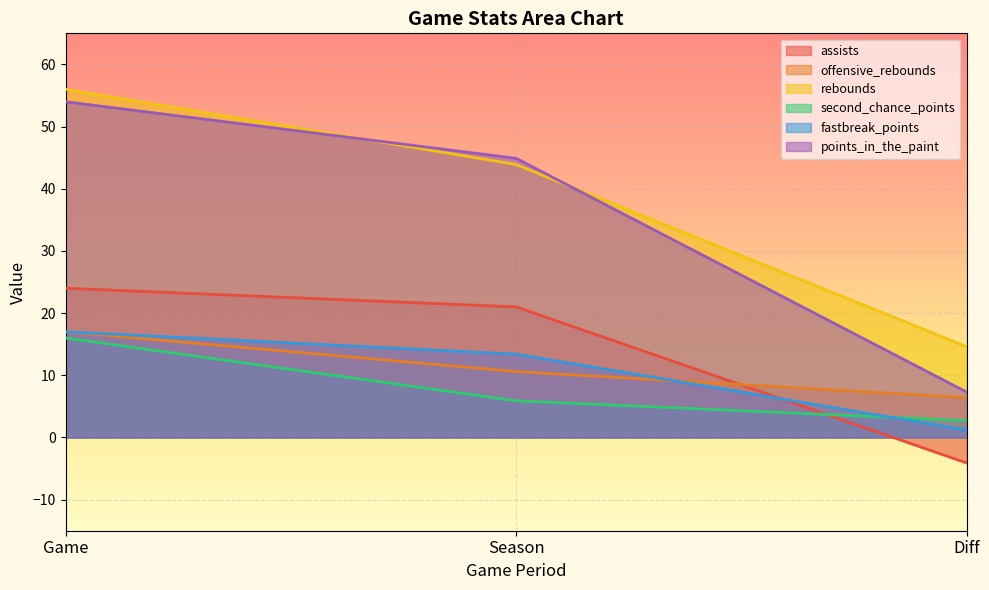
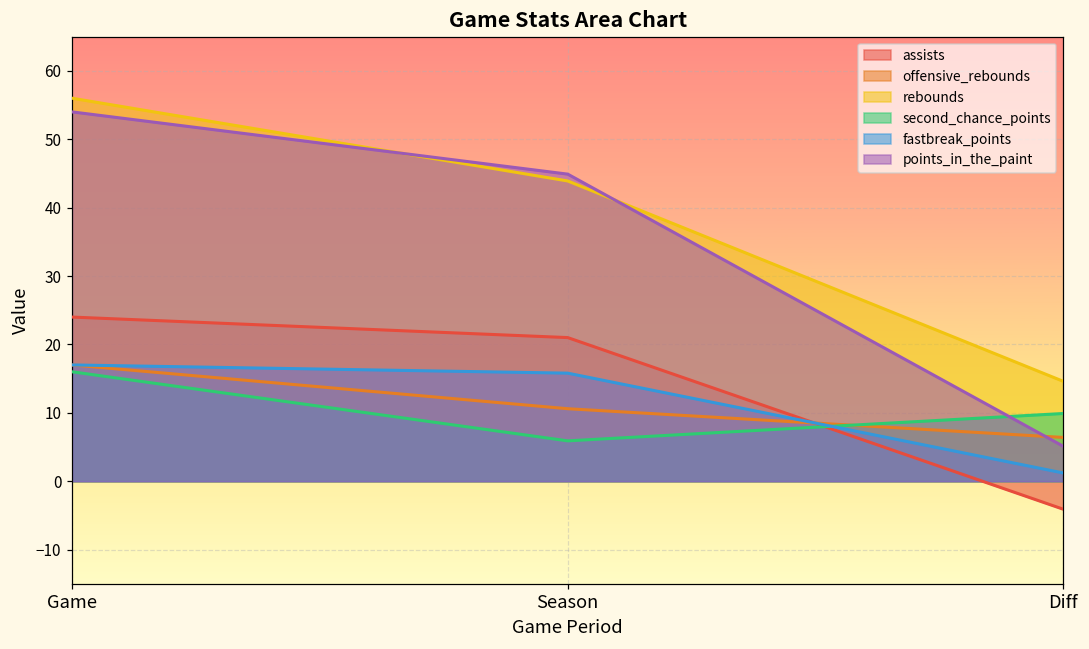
fastbreak_points, Season: 13 -> 16
second_chance_points, Diff: 3 -> 10
points_in_the_paint, Diff: 7 -> 5
